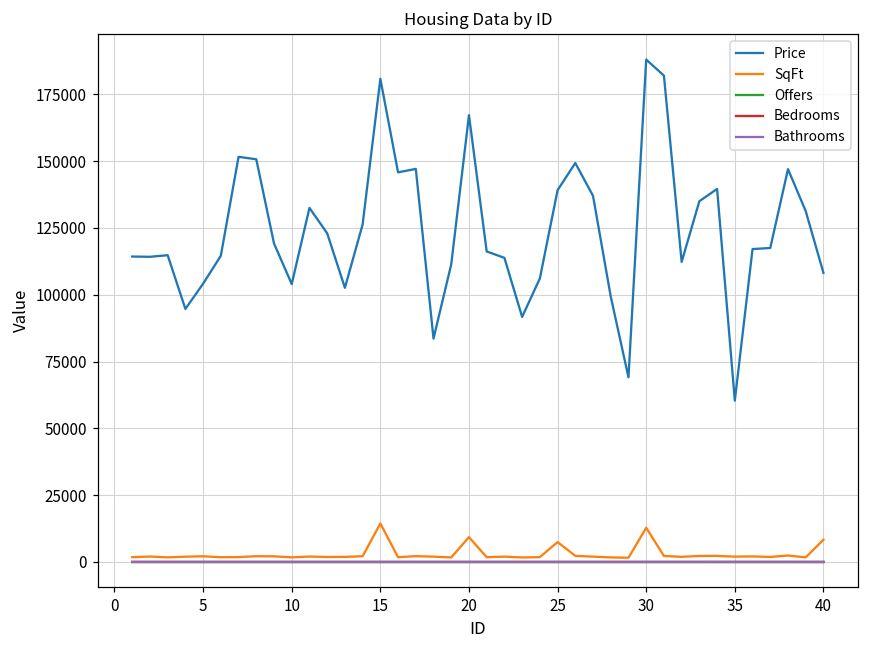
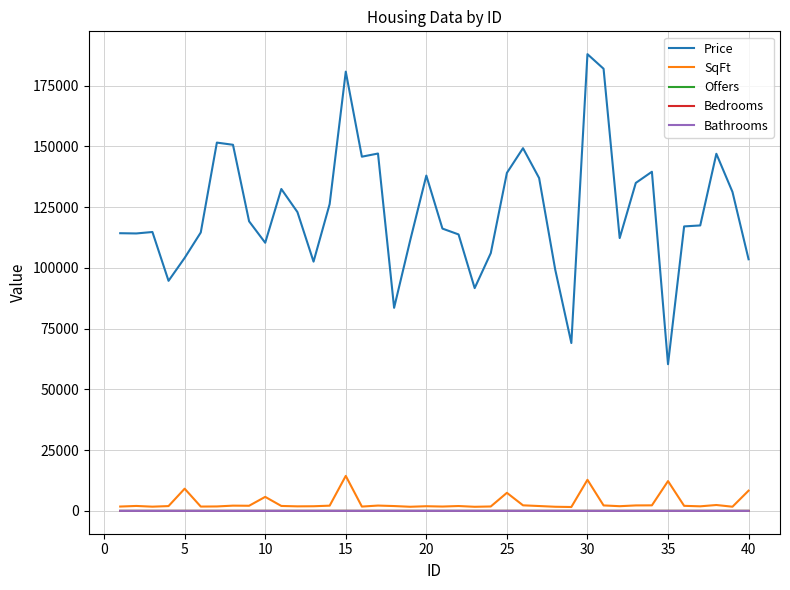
SqFt, 5: 2000 -> 9000
Price, 10: 104000 -> 110000
SqFt, 10: 2000 -> 6000
Price, 20: 167000 -> 138000
SqFt, 20: 9000 -> 2000
SqFt, 35: 2000 -> 12000
Price, 40: 108000 -> 104000
